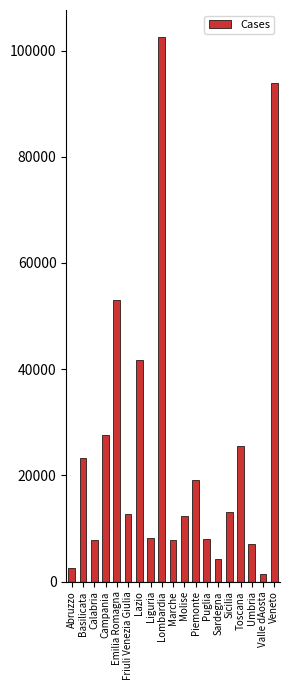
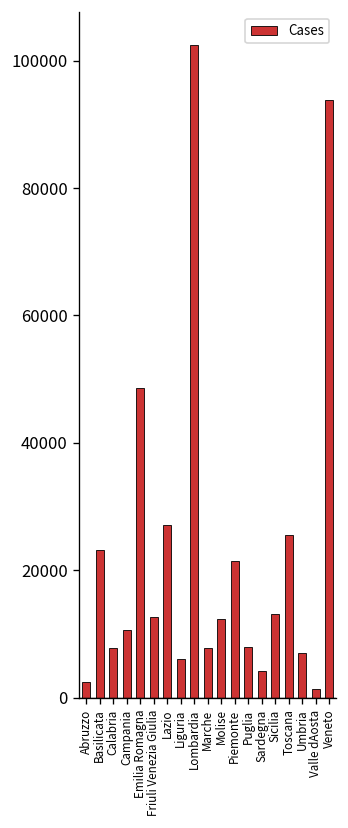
Campania: 28000 -> 11000
Emilia Romagna: 53000 -> 49000
Lazio: 42000 -> 27000
Liguria: 8000 -> 6000
Piemonte: 19000 -> 22000
